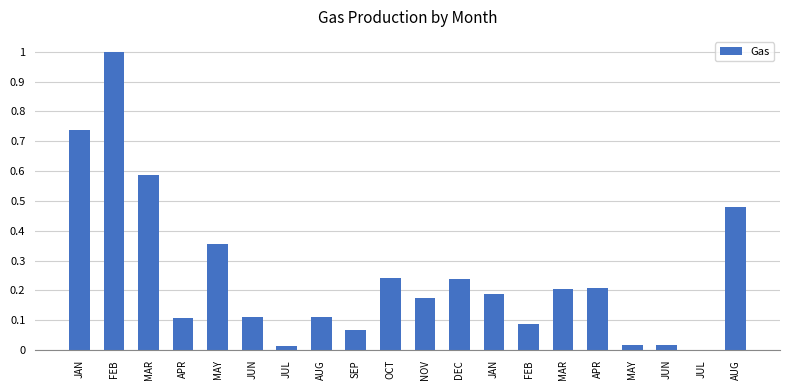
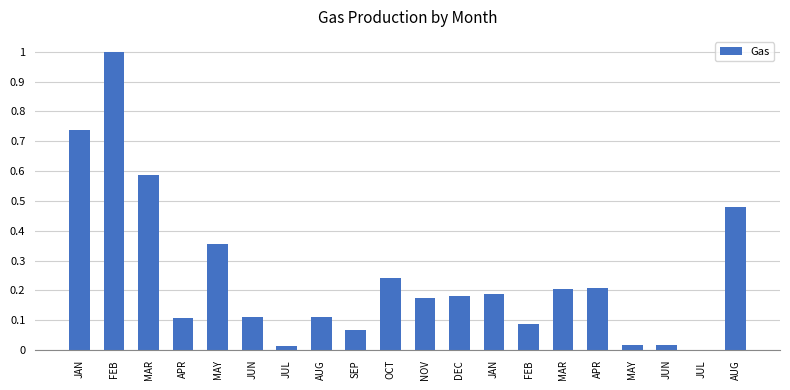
DEC: 0.24 -> 0.18
